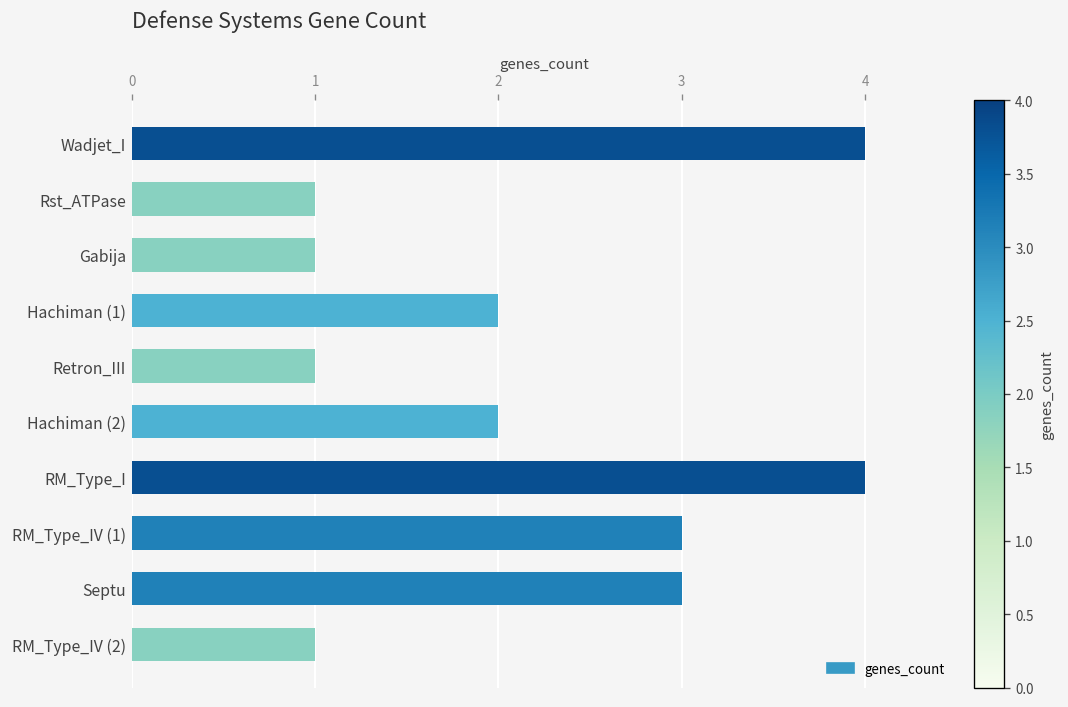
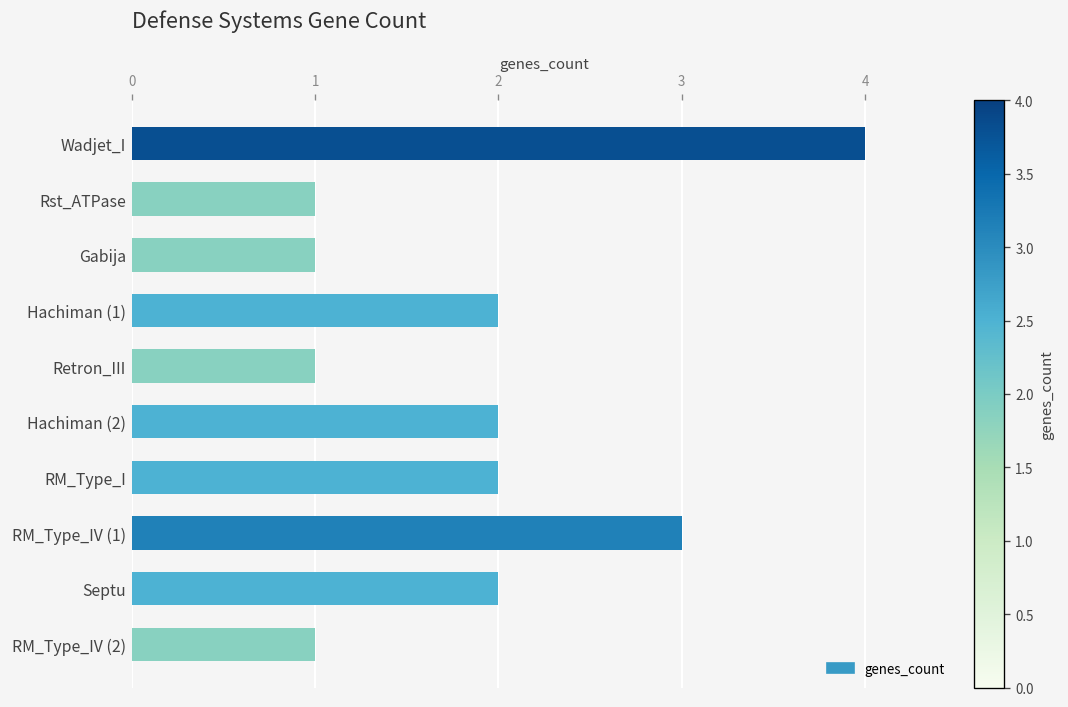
RM_Type_I: 4 -> 2
Septu: 3 -> 2
